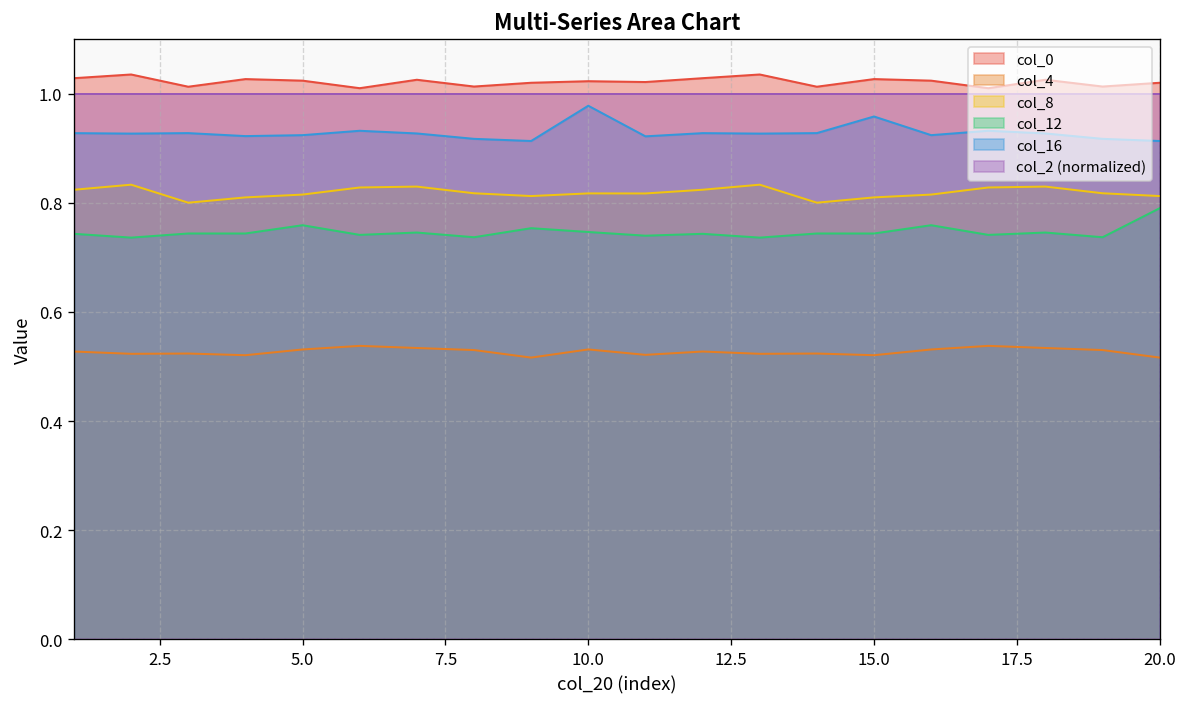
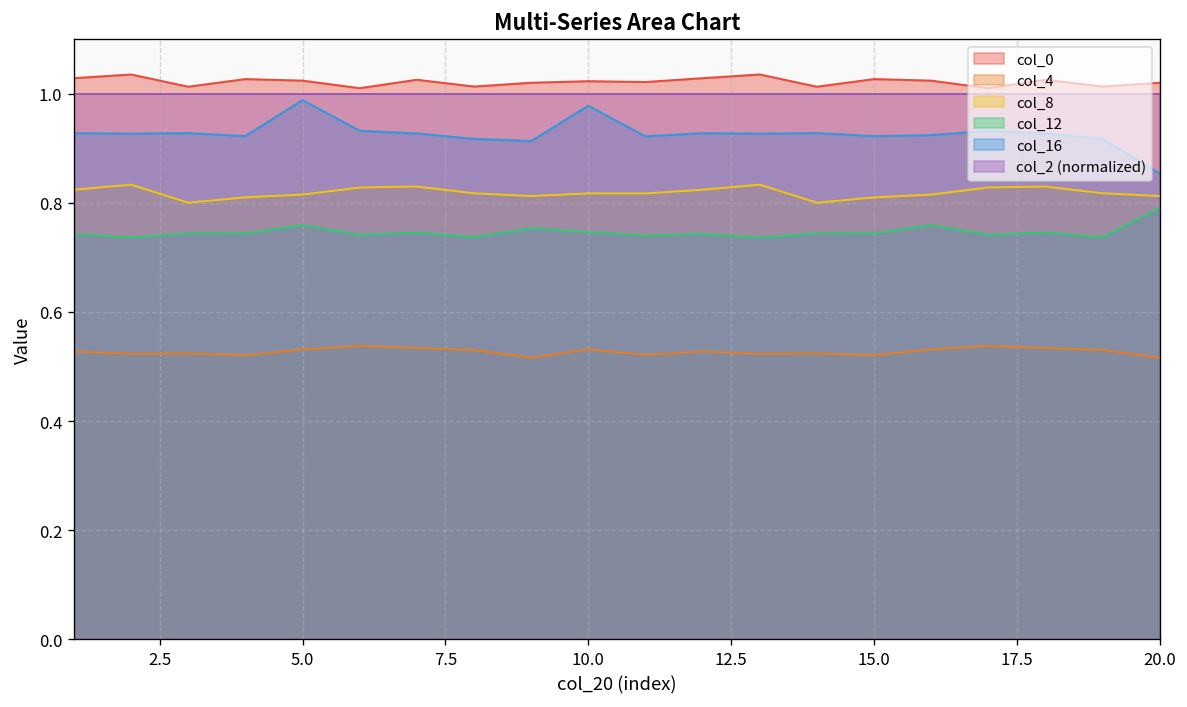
col_16, 5.0: 0.92 -> 0.99
col_16, 15.0: 0.96 -> 0.92
col_16, 20.0: 0.91 -> 0.85
